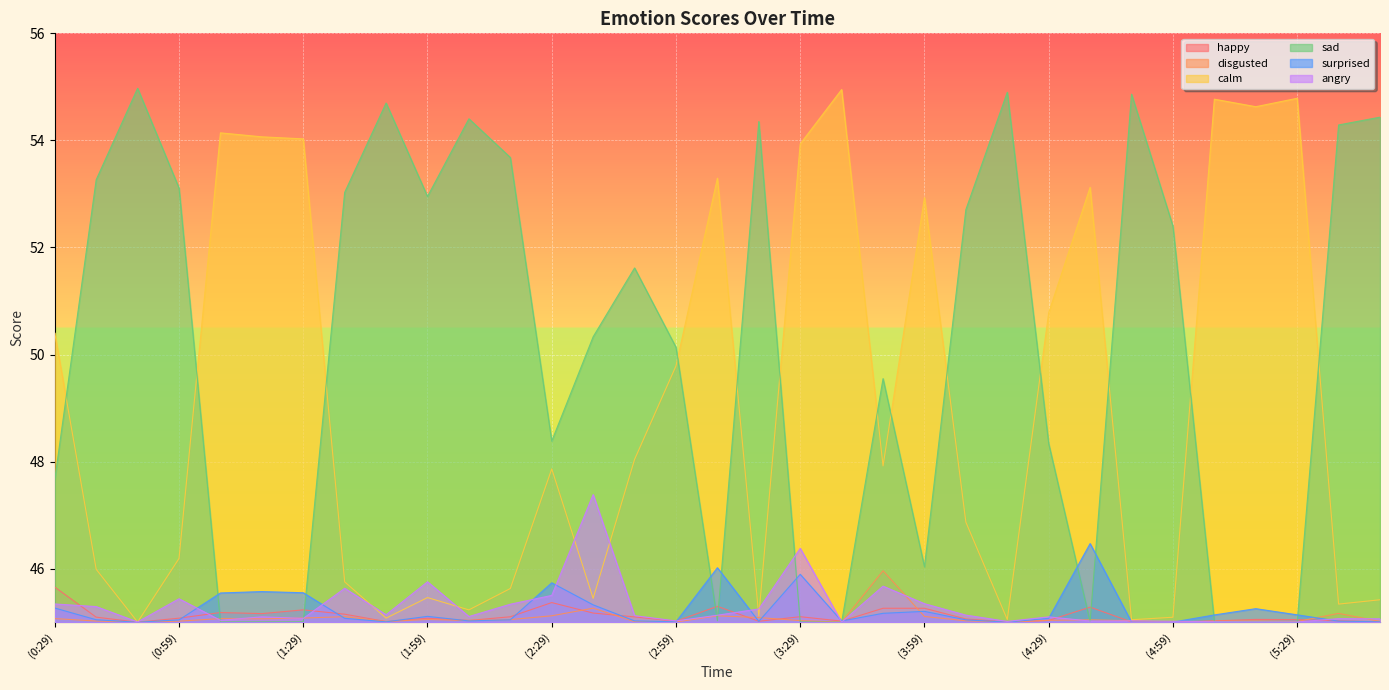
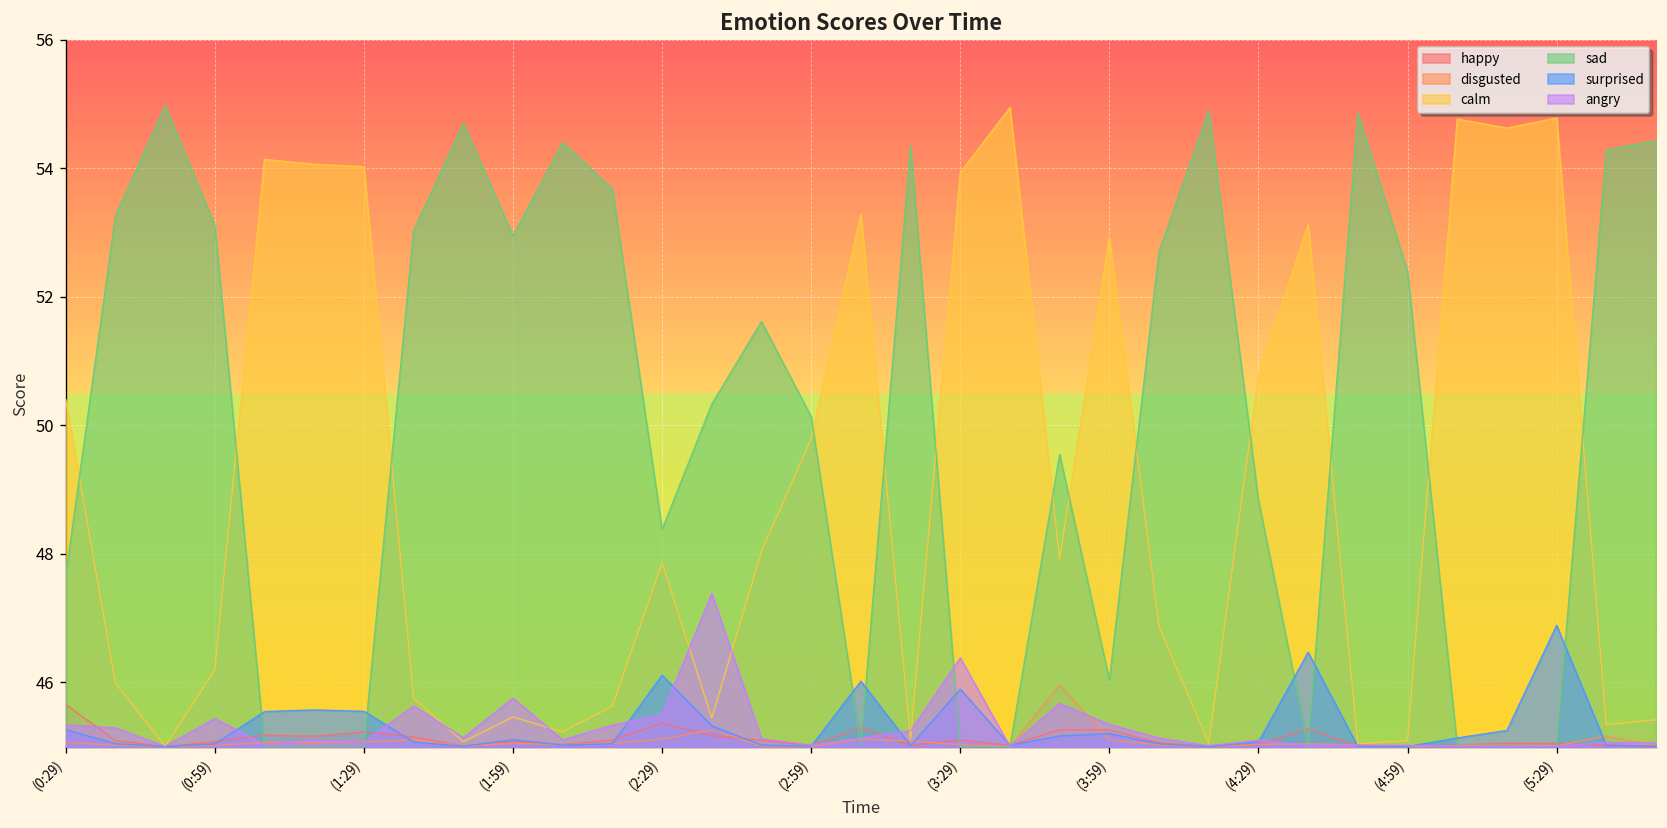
surprised, (2:29): 45.7 -> 46.1
sad, (4:29): 48.3 -> 48.8
surprised, (5:29): 45.1 -> 46.9
